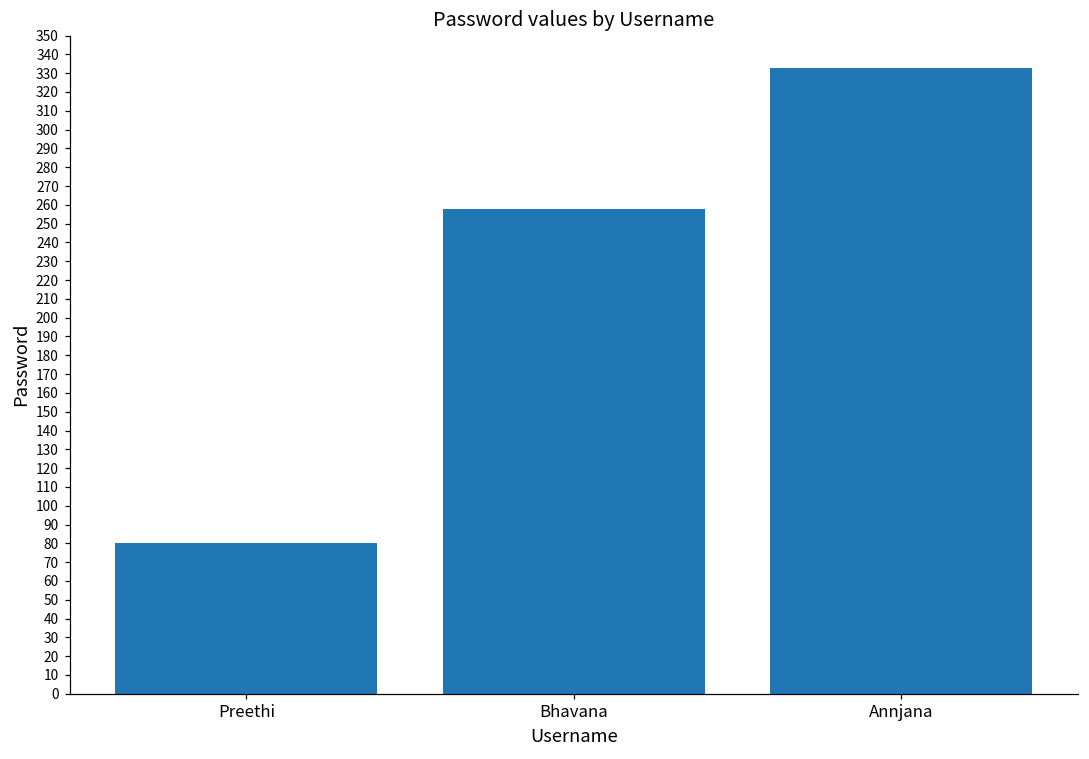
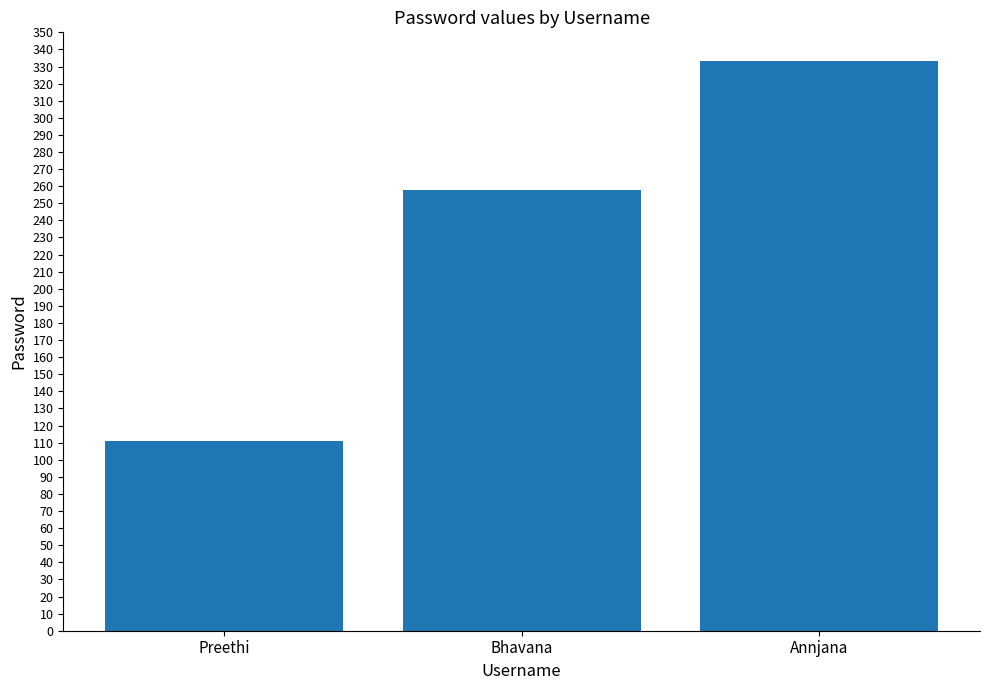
Preethi: 80 -> 111
